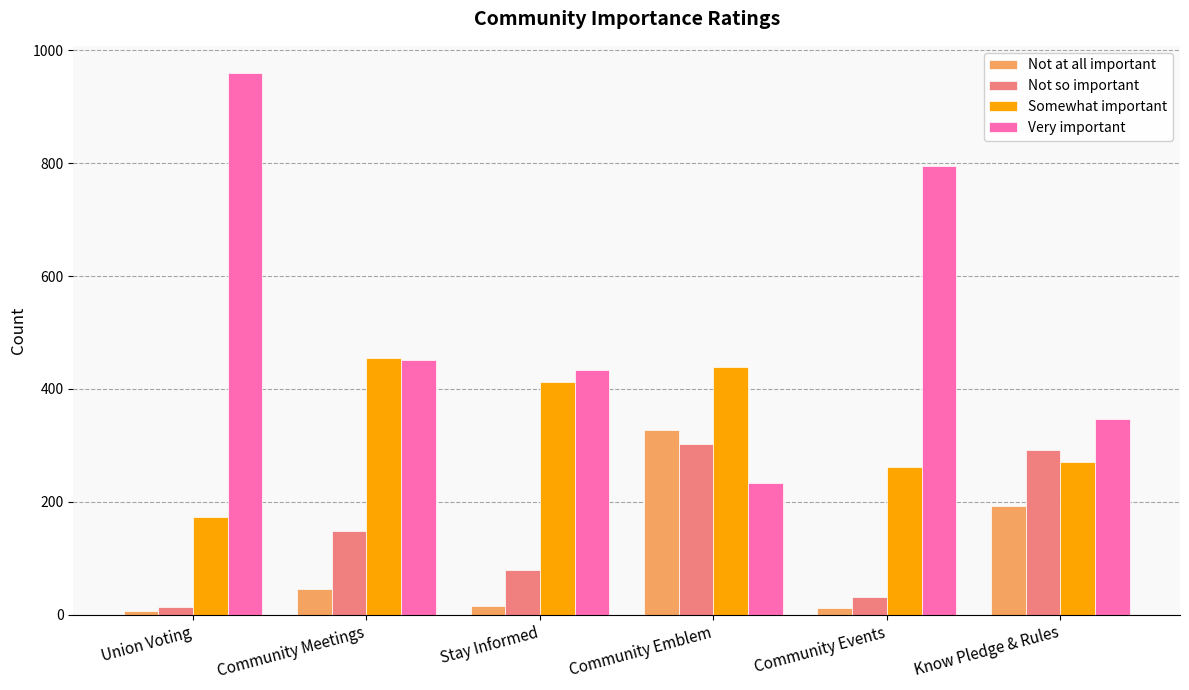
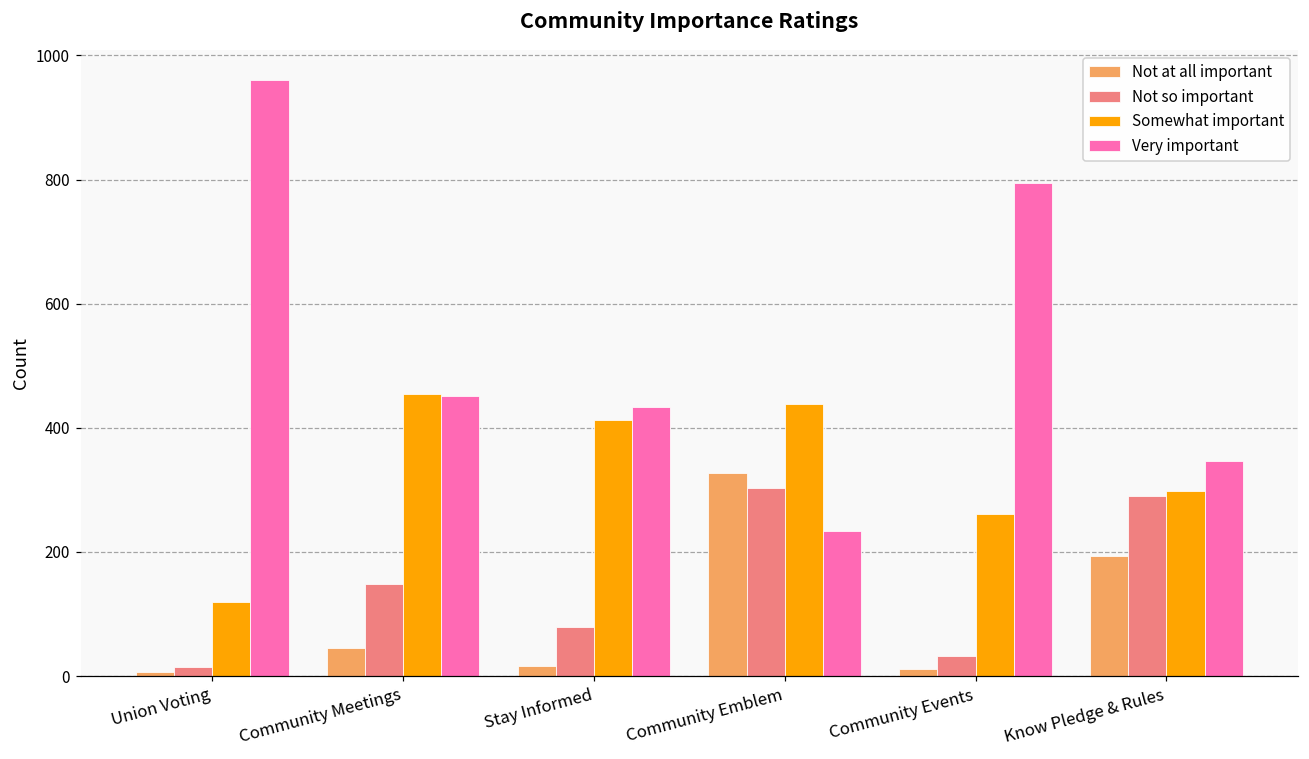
Somewhat important, Union Voting: 170 -> 120
Somewhat important, Know Pledge & Rules: 270 -> 300
